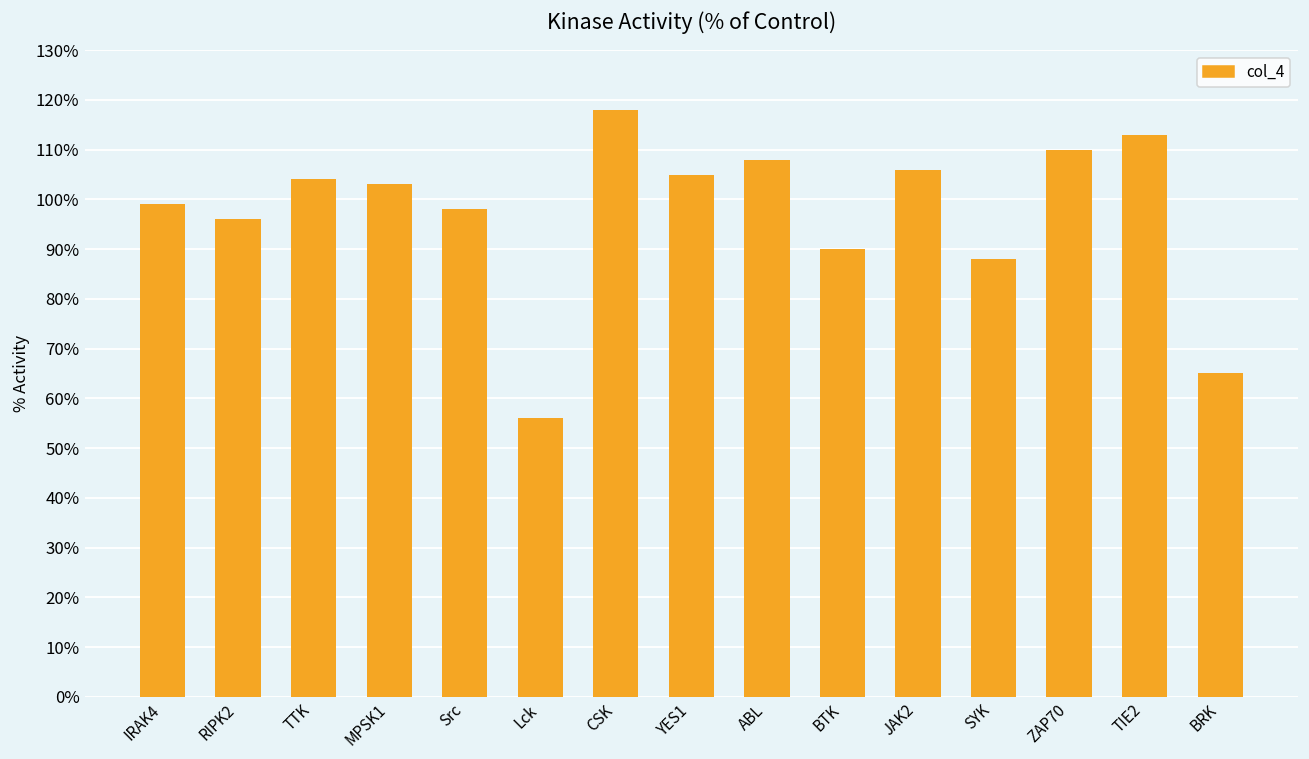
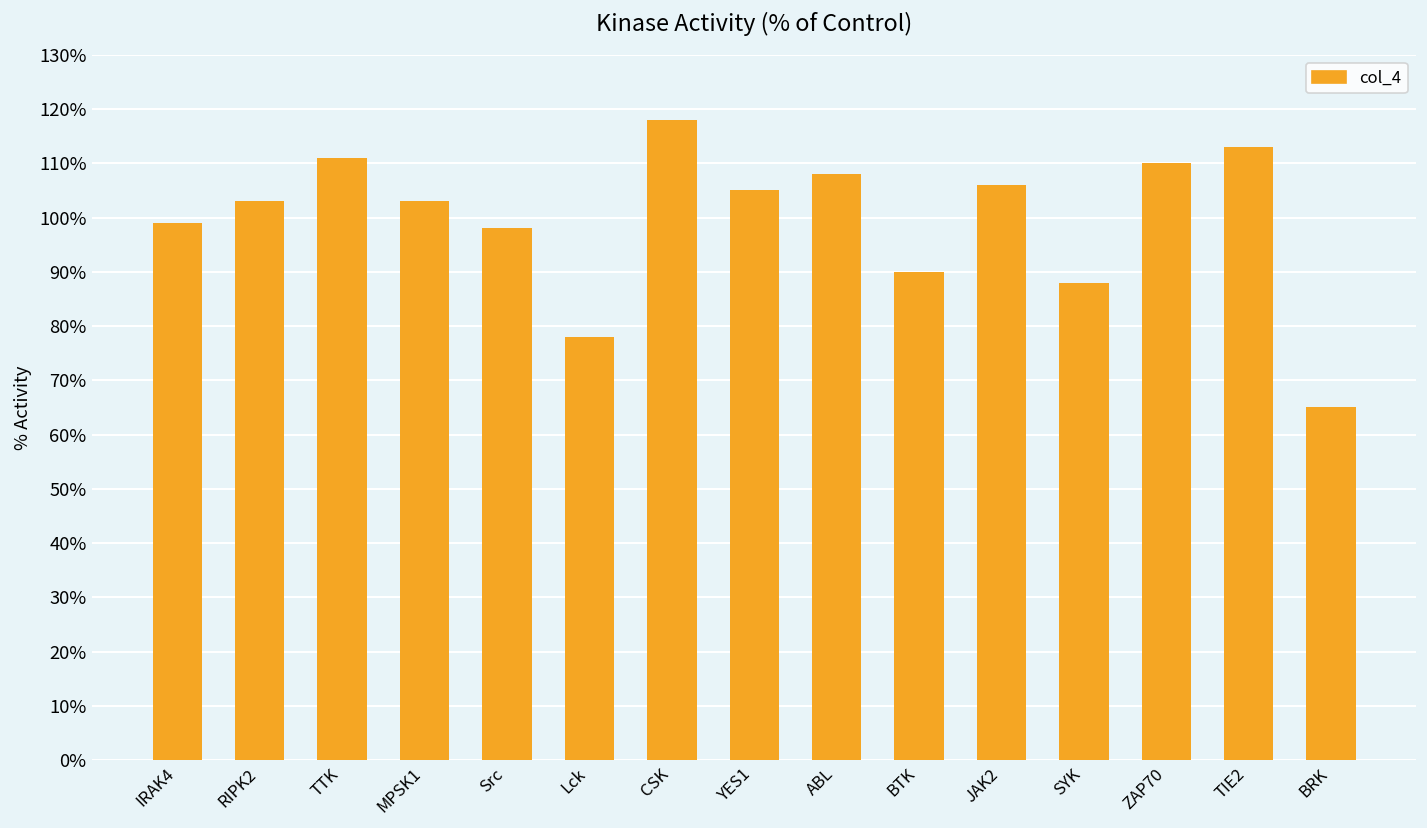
RIPK2: 96% -> 103%
TTK: 104% -> 111%
Lck: 56% -> 78%
